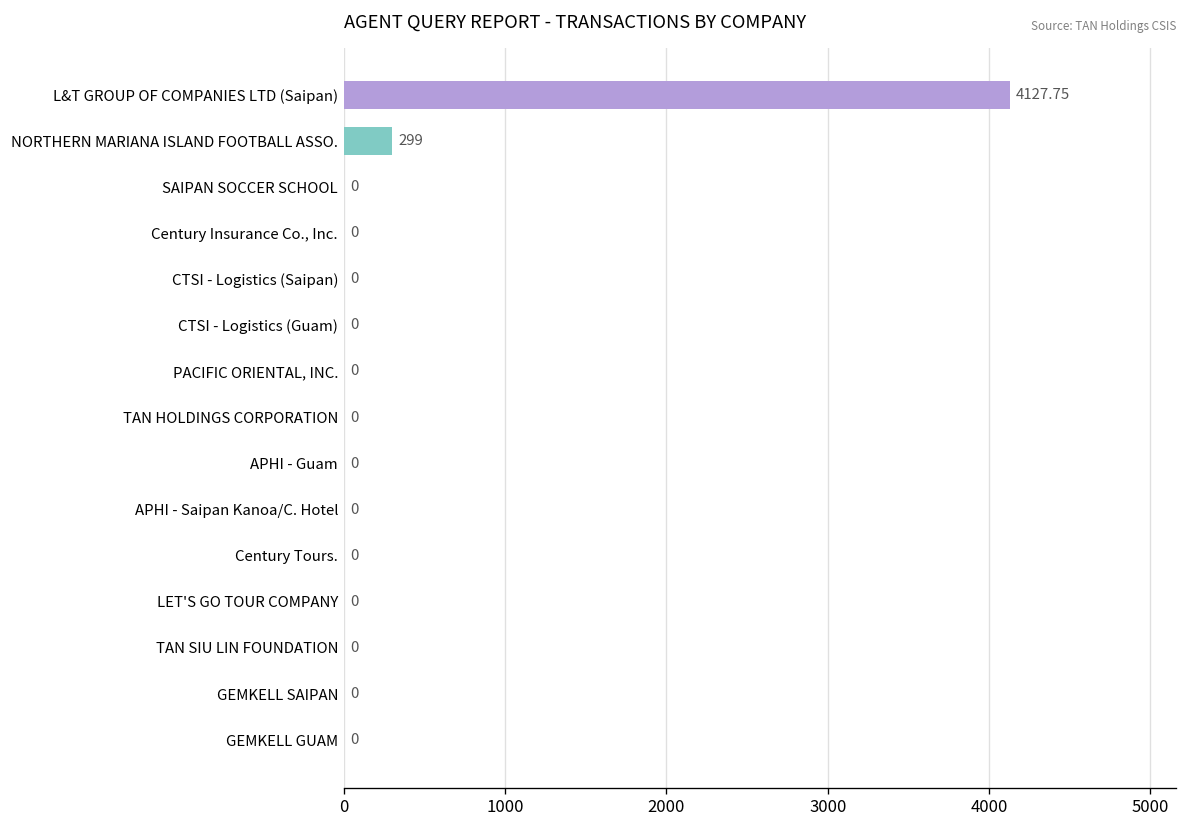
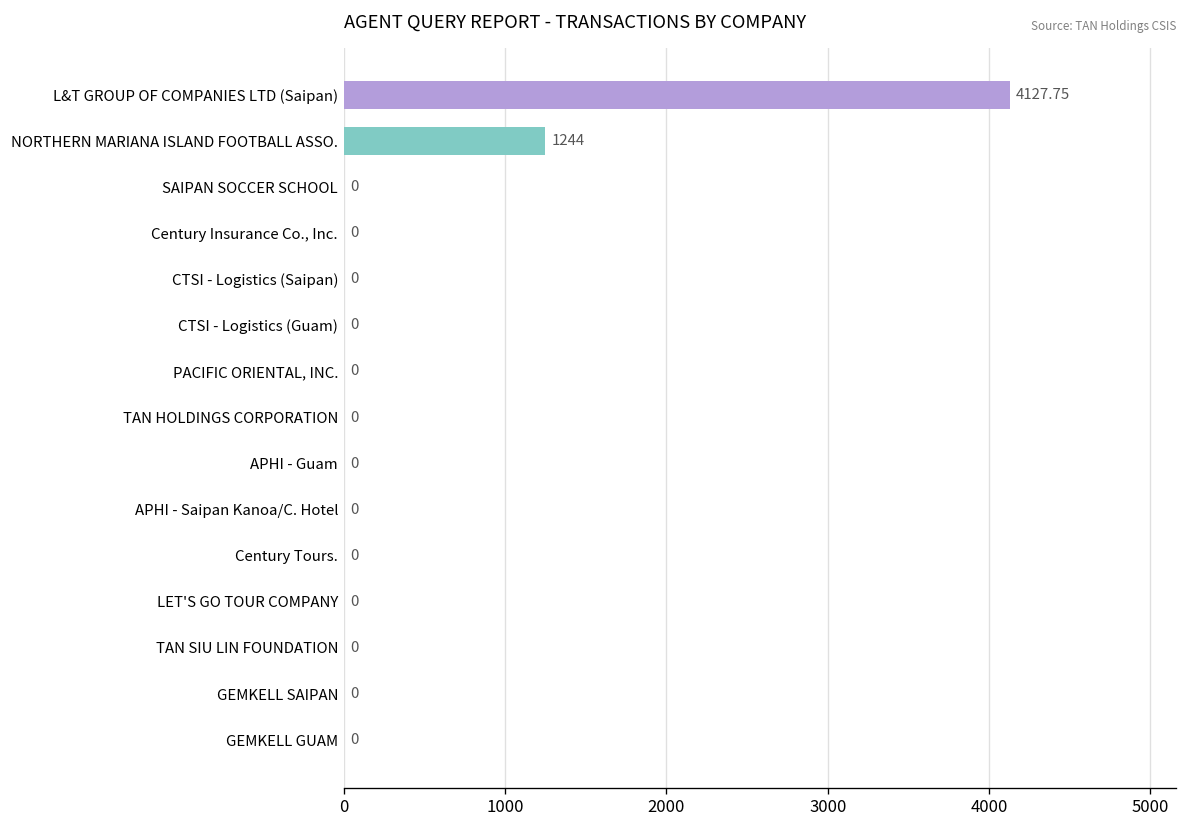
NORTHERN MARIANA ISLAND FOOTBALL ASSO.: 299 -> 1244
